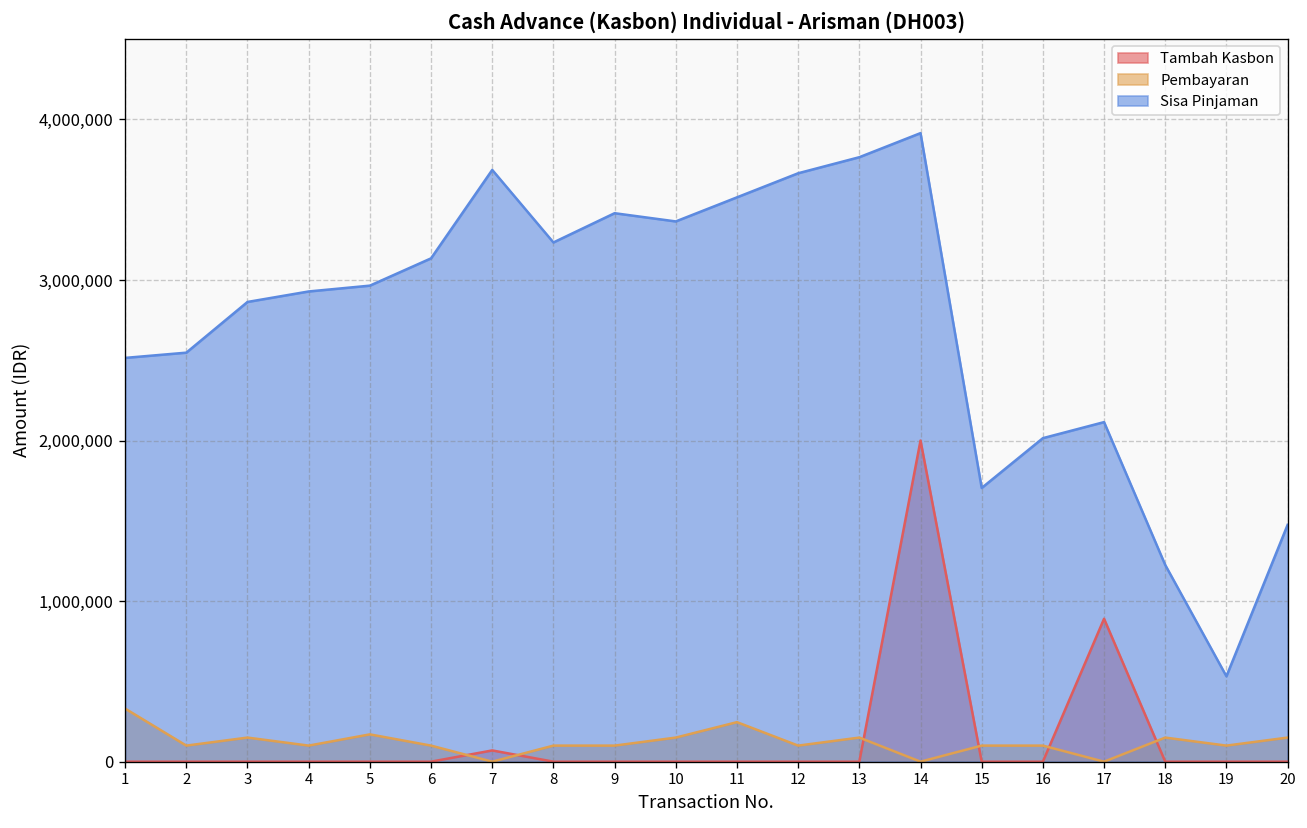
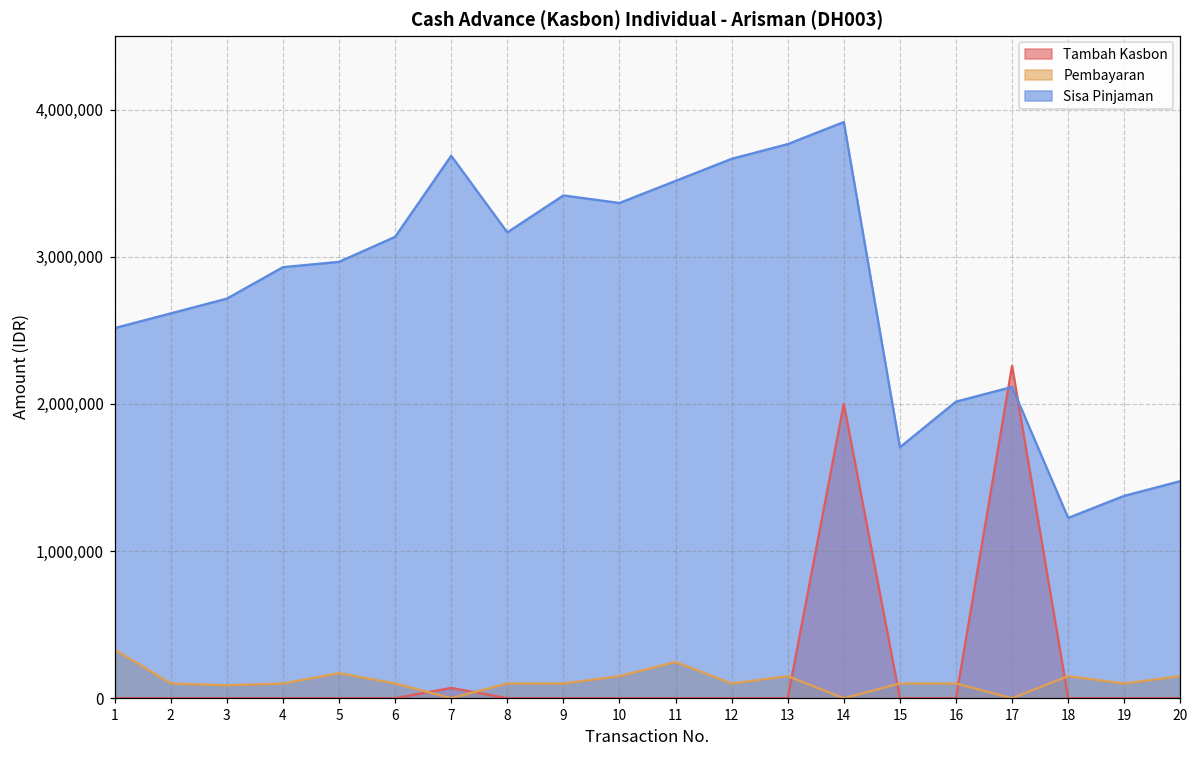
Sisa Pinjaman, 2: 2,550,000 -> 2,620,000
Pembayaran, 3: 150,000 -> 90,000
Sisa Pinjaman, 3: 2,860,000 -> 2,720,000
Sisa Pinjaman, 8: 3,230,000 -> 3,170,000
Tambah Kasbon, 17: 890,000 -> 2,260,000
Sisa Pinjaman, 19: 530,000 -> 1,380,000
